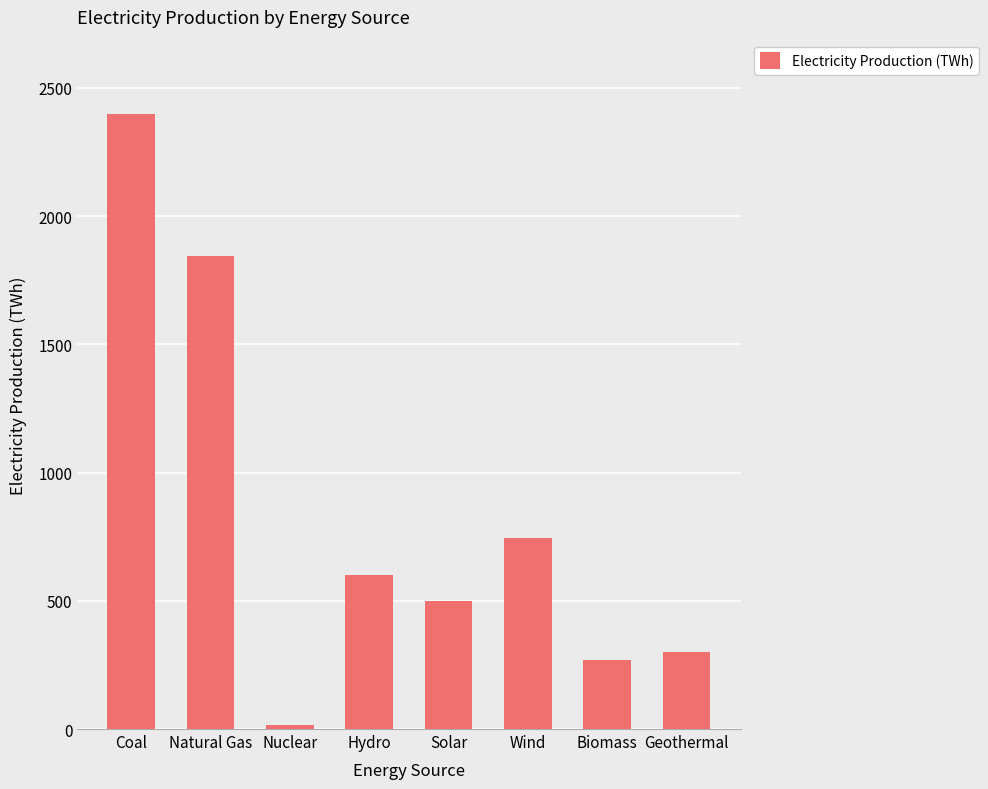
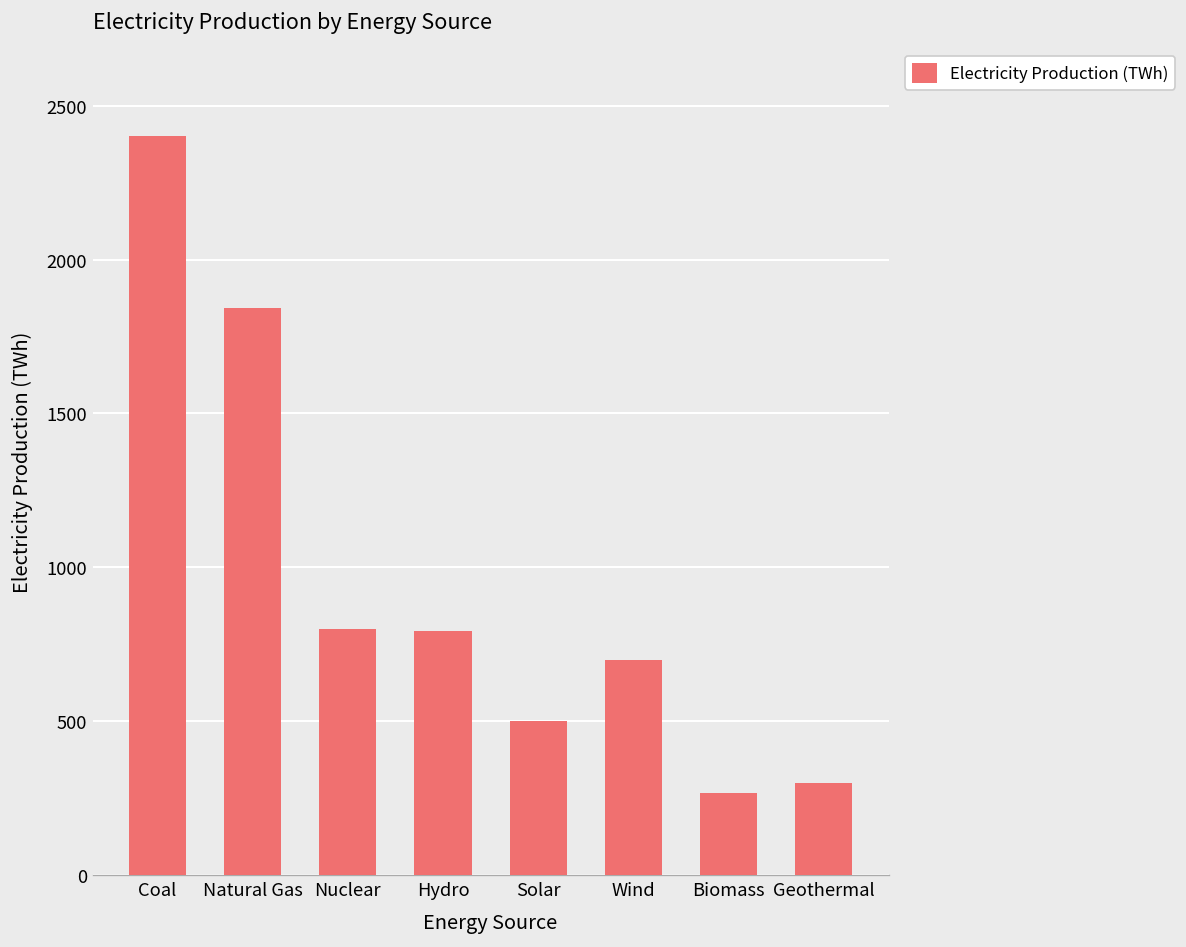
Nuclear: 20 -> 800
Hydro: 600 -> 790
Wind: 750 -> 700
